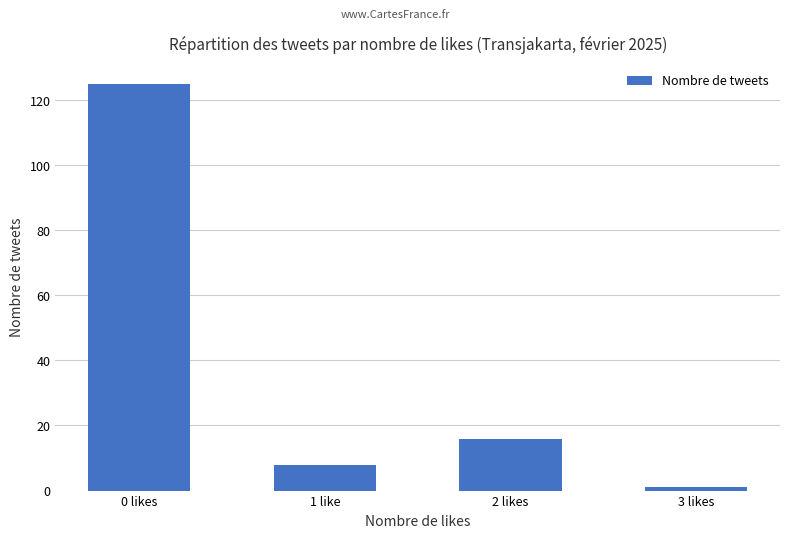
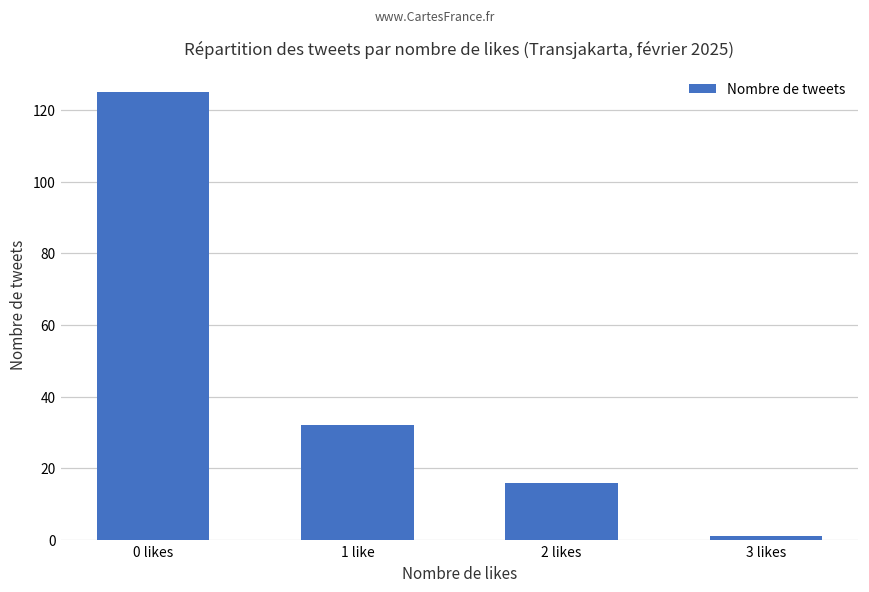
1 like: 8 -> 32
